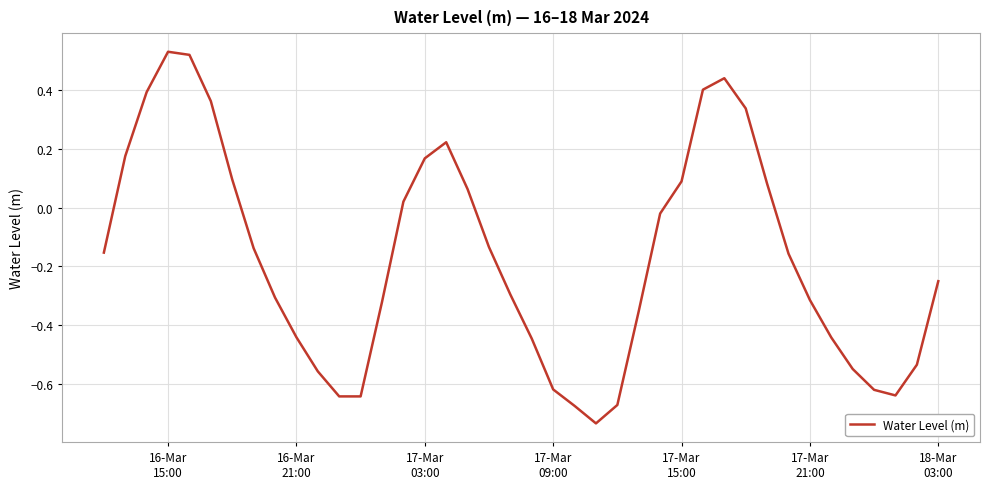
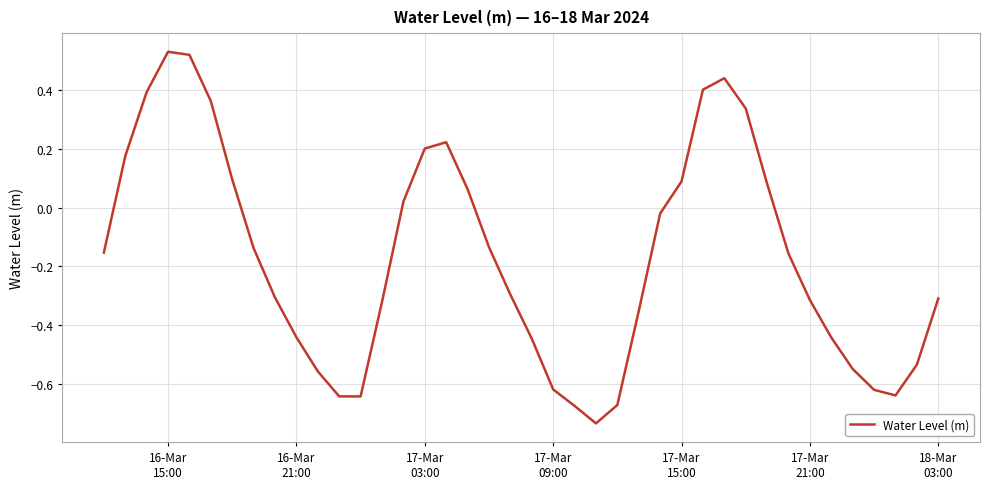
17-Mar 03:00: 0.17 -> 0.20
18-Mar 03:00: -0.25 -> -0.31
